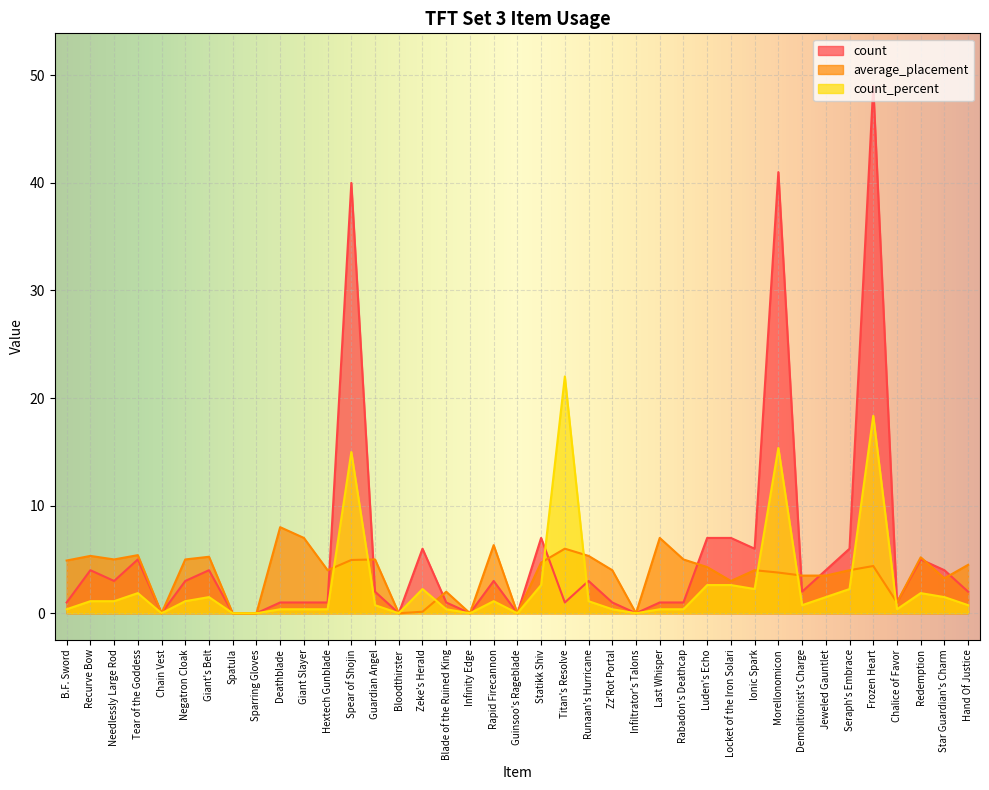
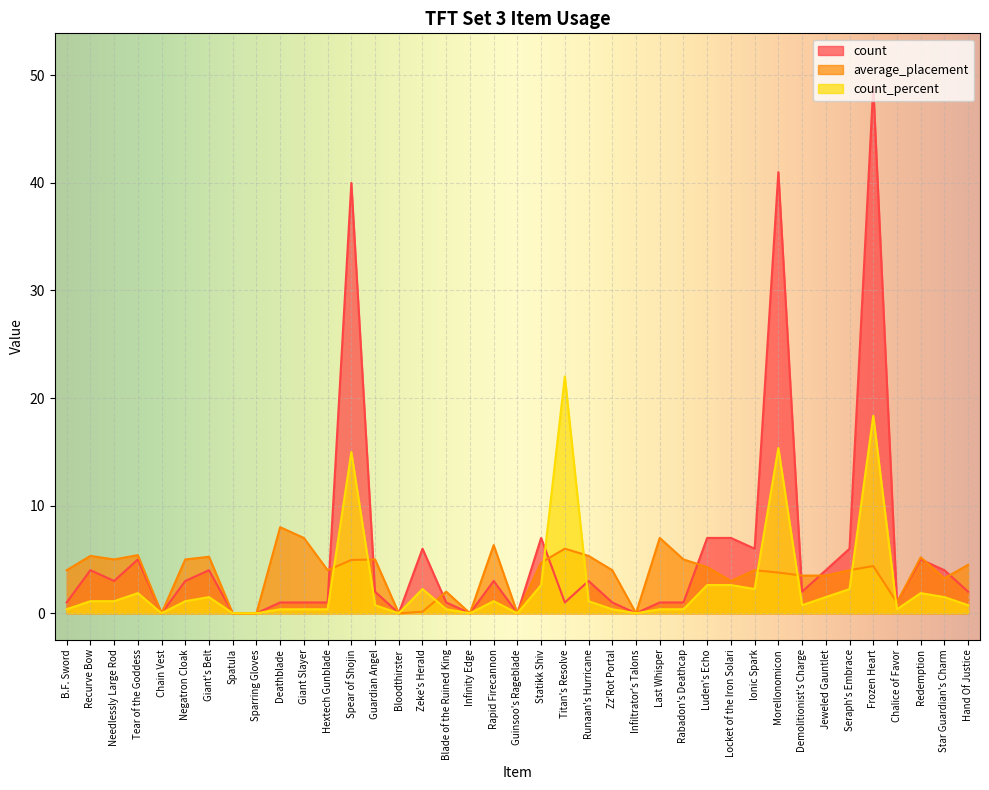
average_placement, B.F. Sword: 4.9 -> 4.0
